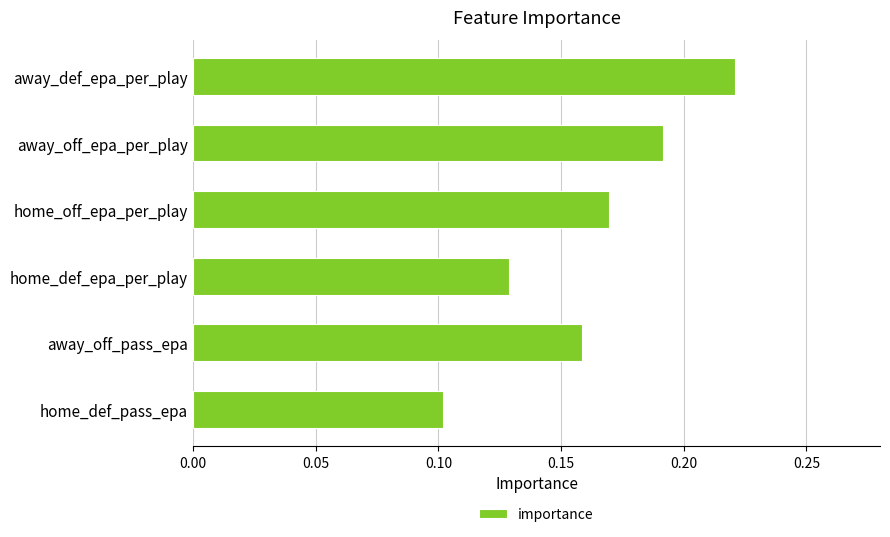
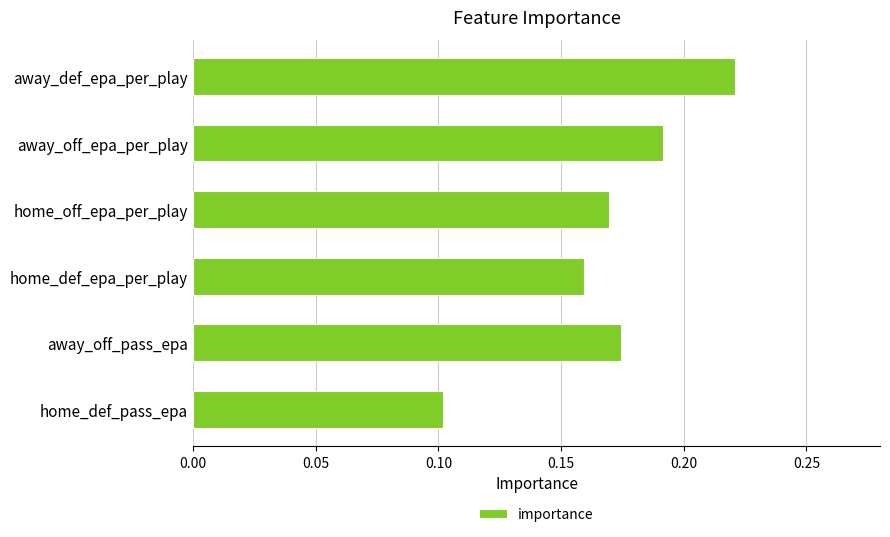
home_def_epa_per_play: 0.129 -> 0.160
away_off_pass_epa: 0.158 -> 0.174
